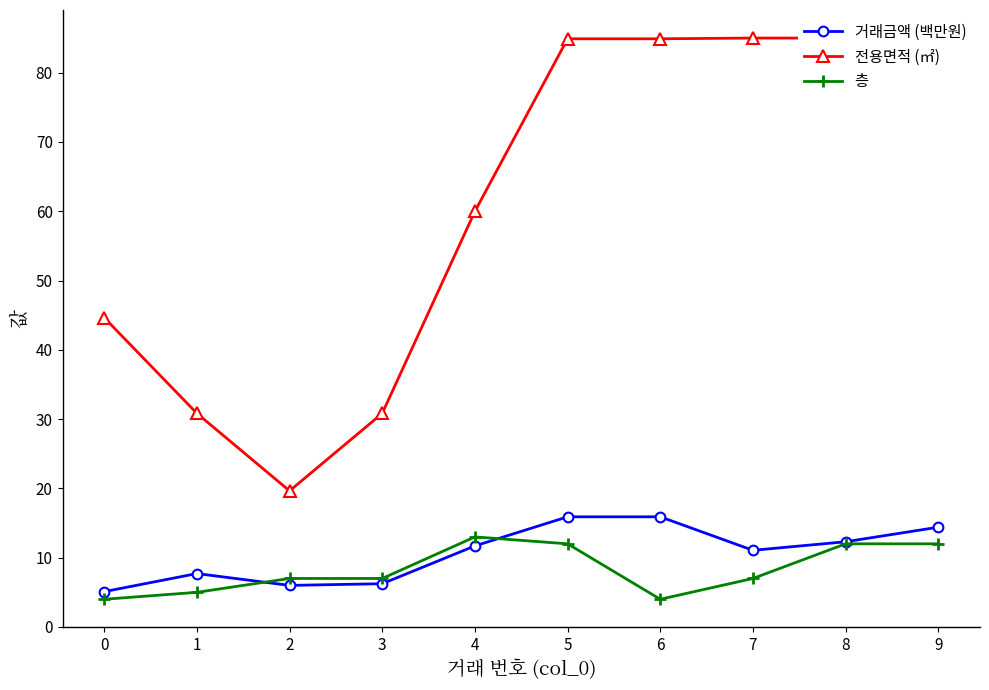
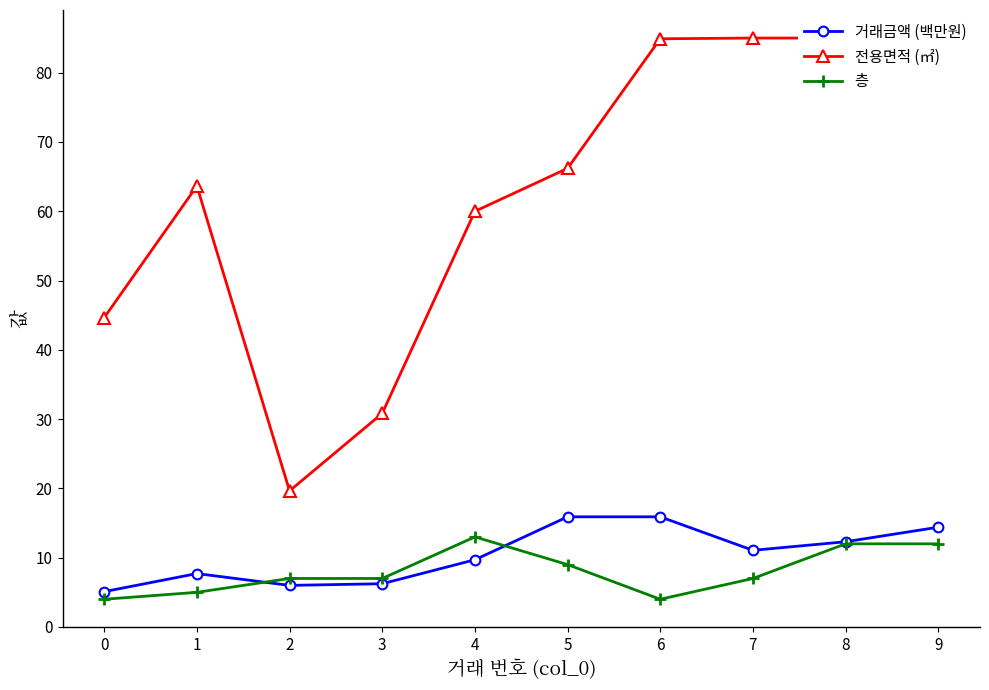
전용면적 (㎡), 1: 31 -> 64
거래금액 (백만원), 4: 12 -> 10
전용면적 (㎡), 5: 85 -> 66
층, 5: 12 -> 9
